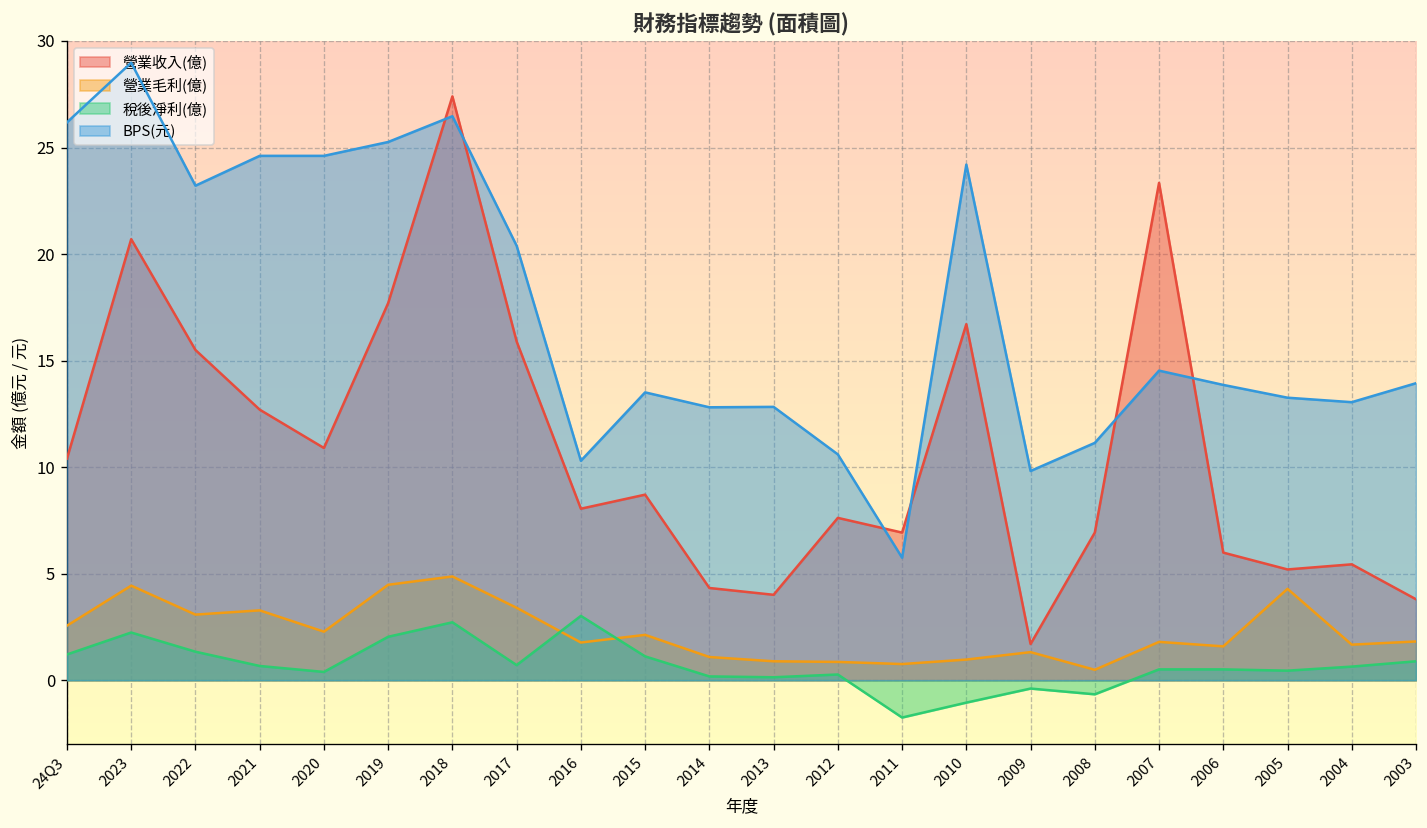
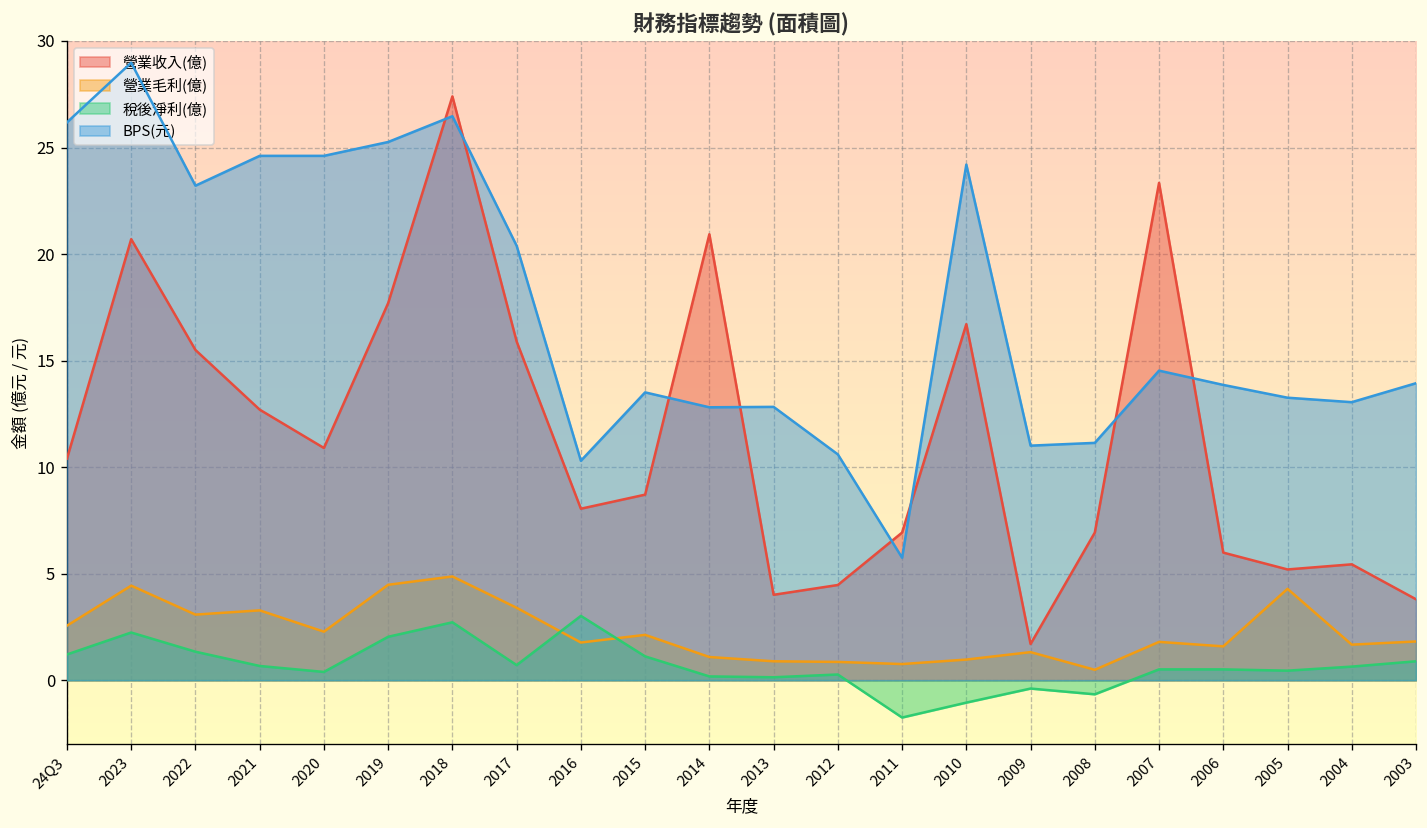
營業收入(億), 2014: 4.3 -> 20.9
營業收入(億), 2012: 7.6 -> 4.5
BPS(元), 2009: 9.8 -> 11.0
